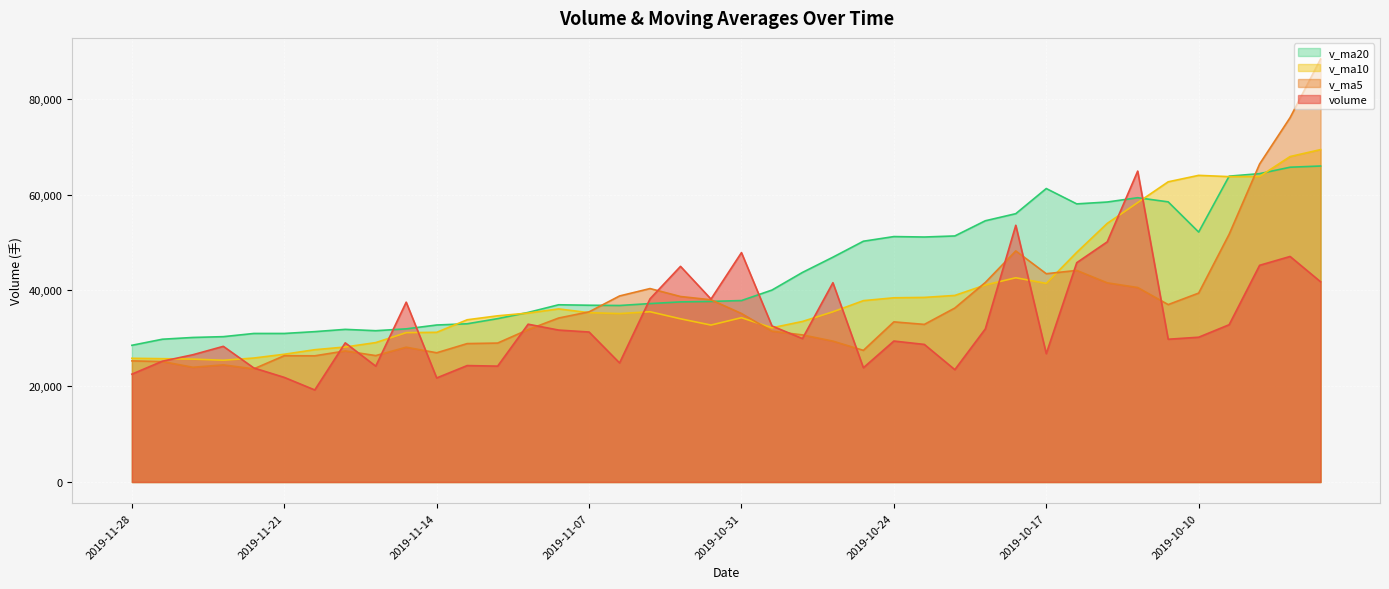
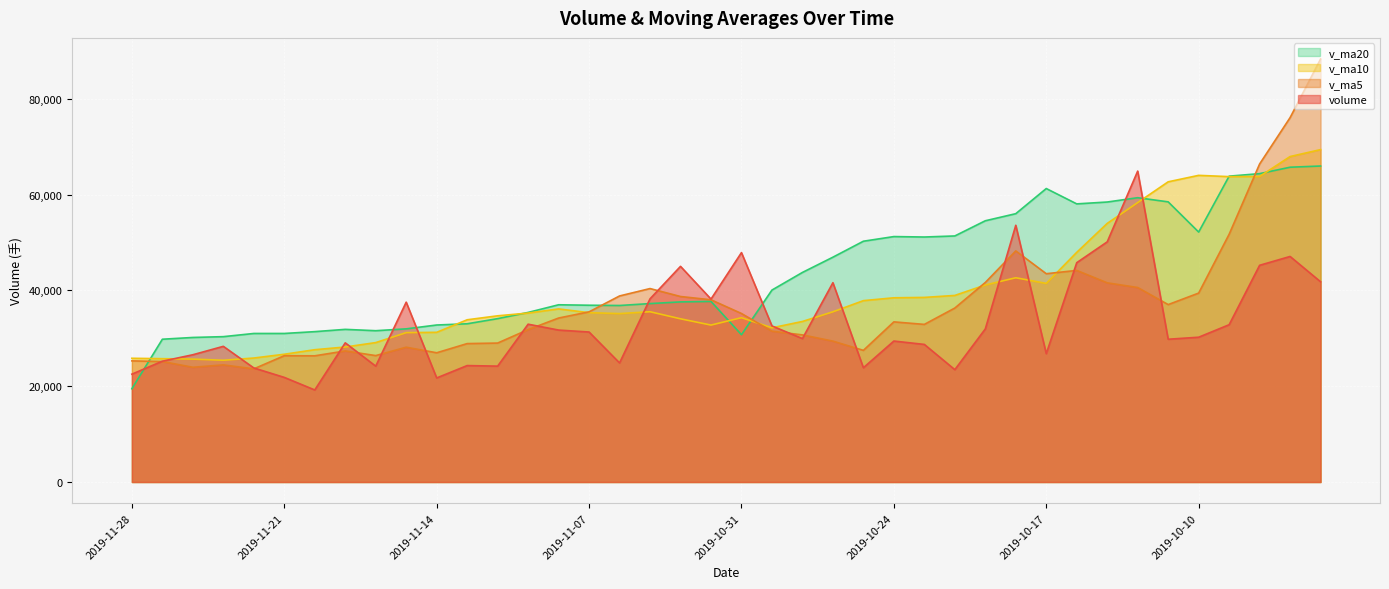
v_ma20, 2019-11-28: 29,000 -> 19,000
v_ma20, 2019-10-31: 38,000 -> 31,000
